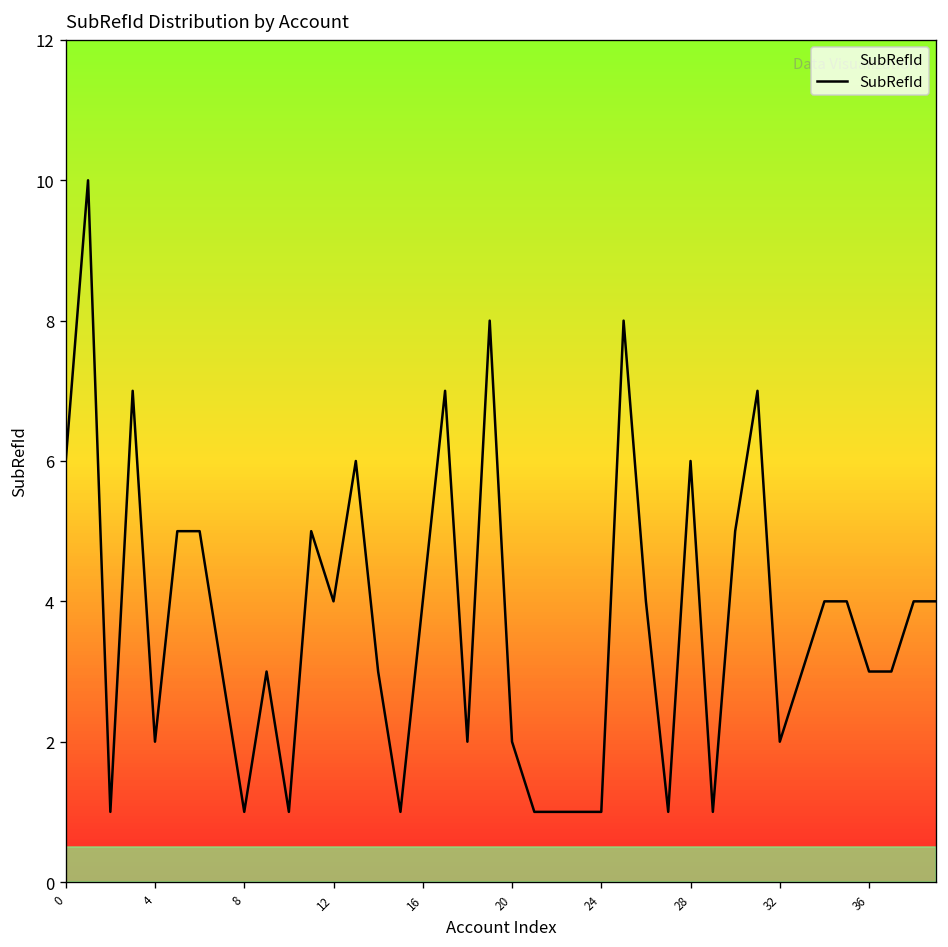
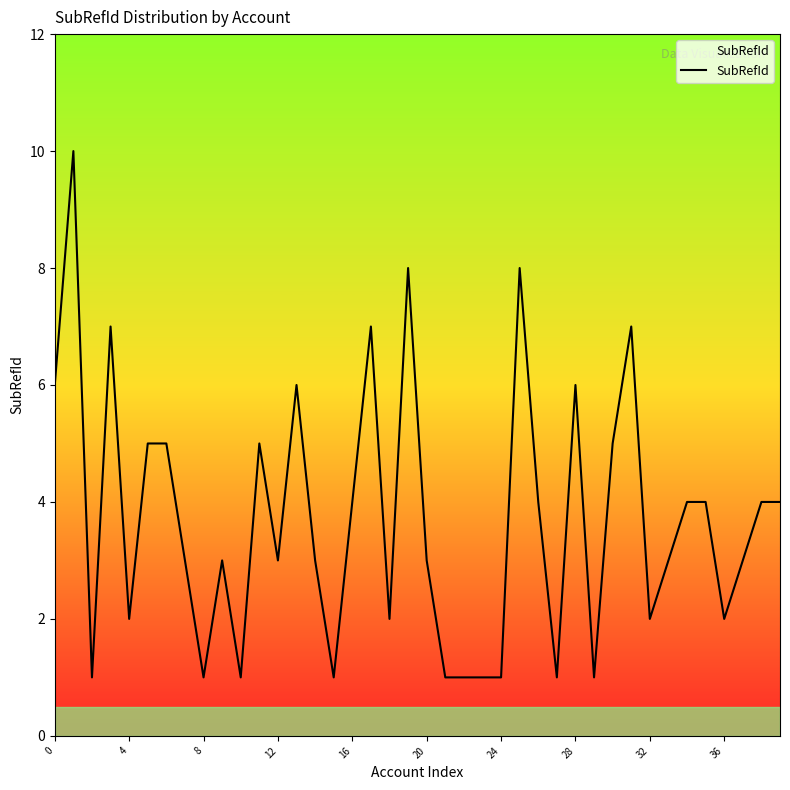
12: 4 -> 3
20: 2 -> 3
36: 3 -> 2
